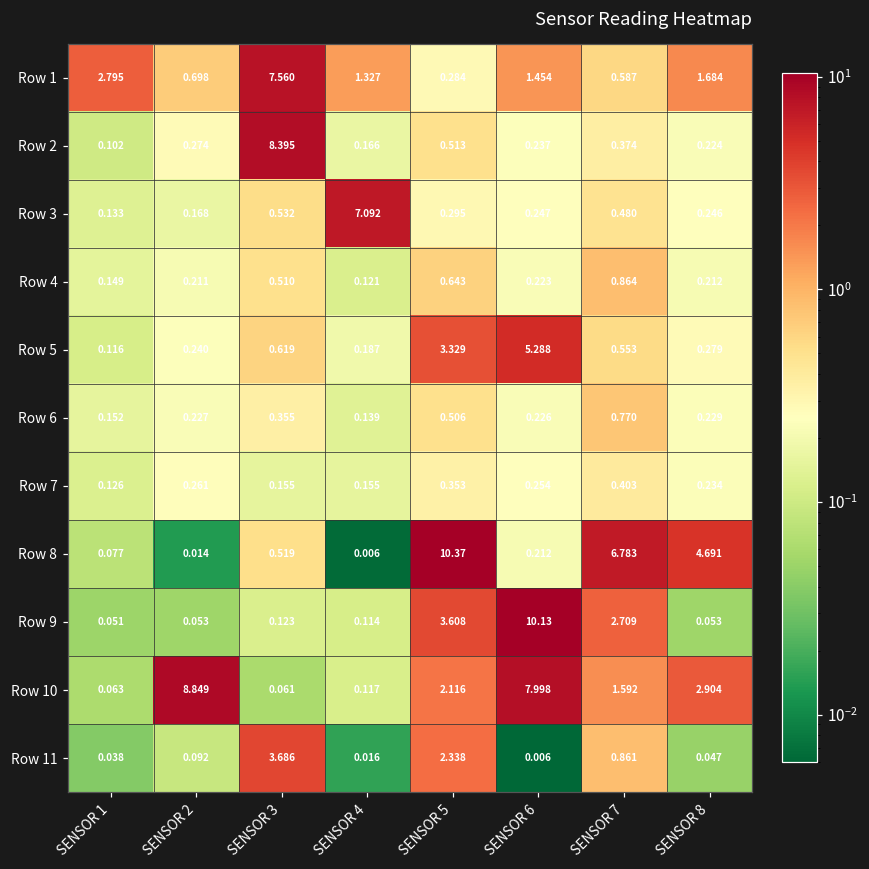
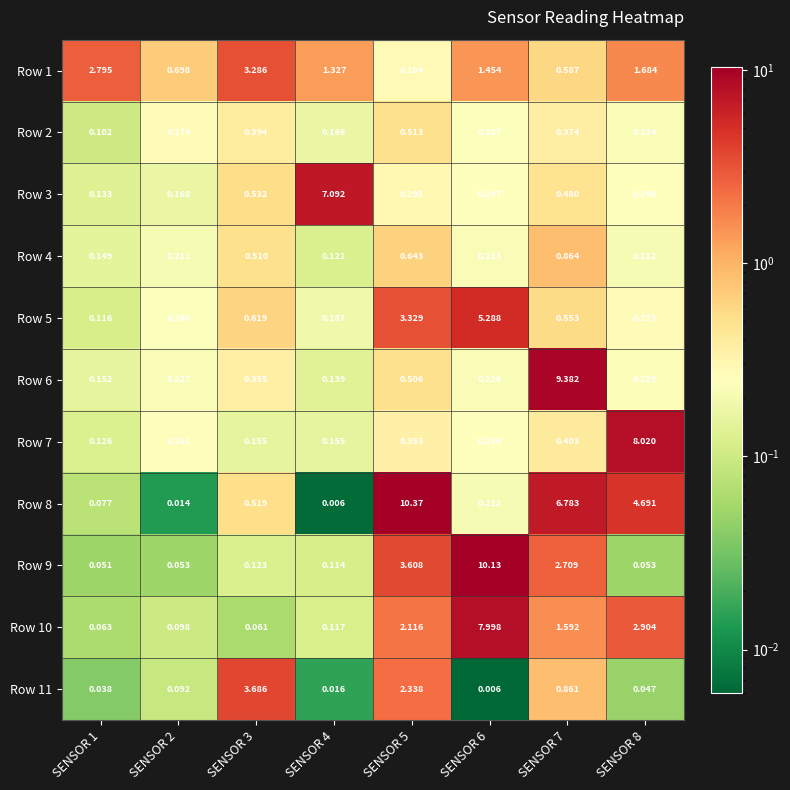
Row 1, SENSOR 3: 7.560 -> 3.286
Row 2, SENSOR 3: 8.395 -> 0.394
Row 6, SENSOR 7: 0.770 -> 9.382
Row 7, SENSOR 8: 0.234 -> 8.020
Row 10, SENSOR 2: 8.849 -> 0.098
